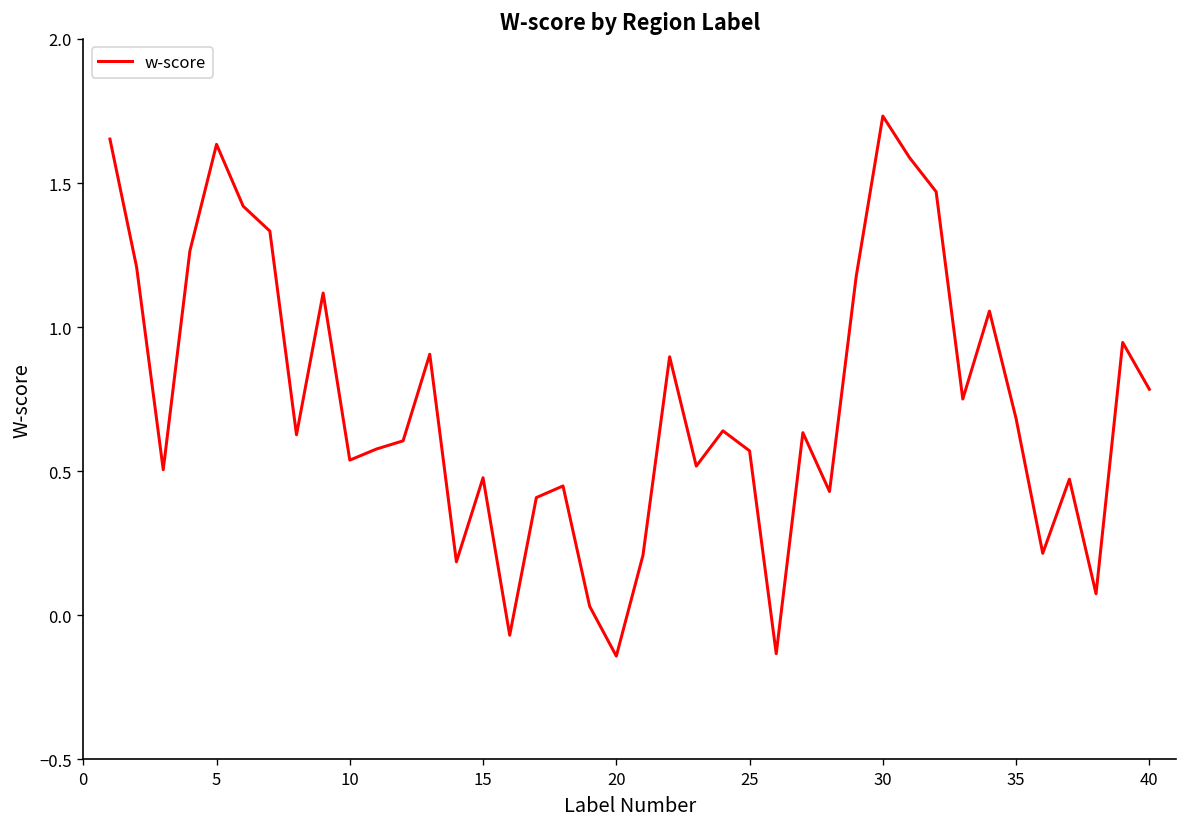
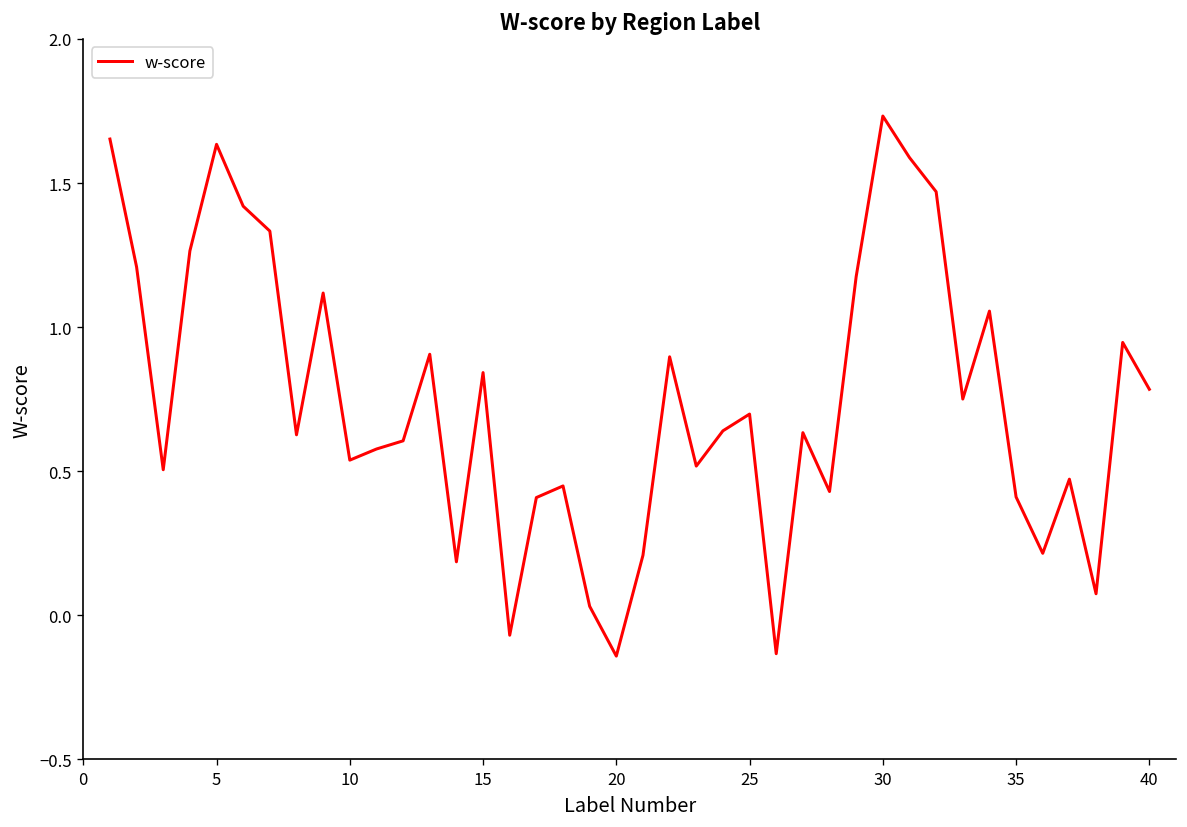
15: 0.48 -> 0.84
25: 0.57 -> 0.70
35: 0.68 -> 0.41
